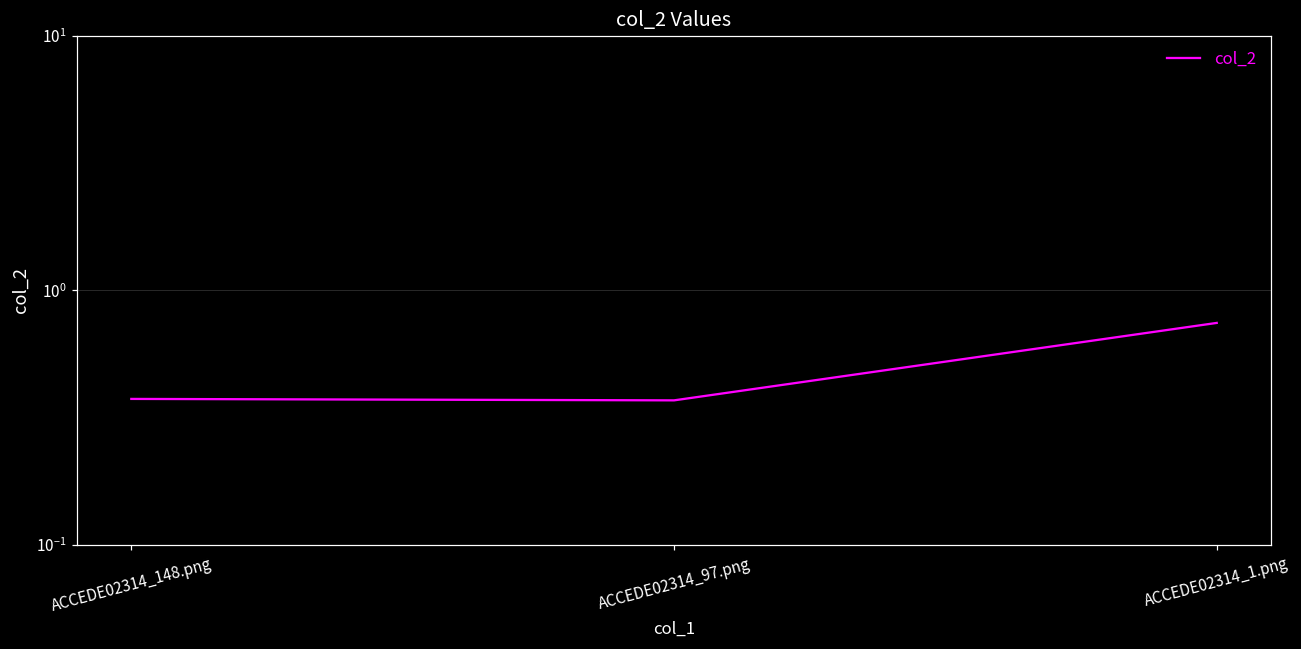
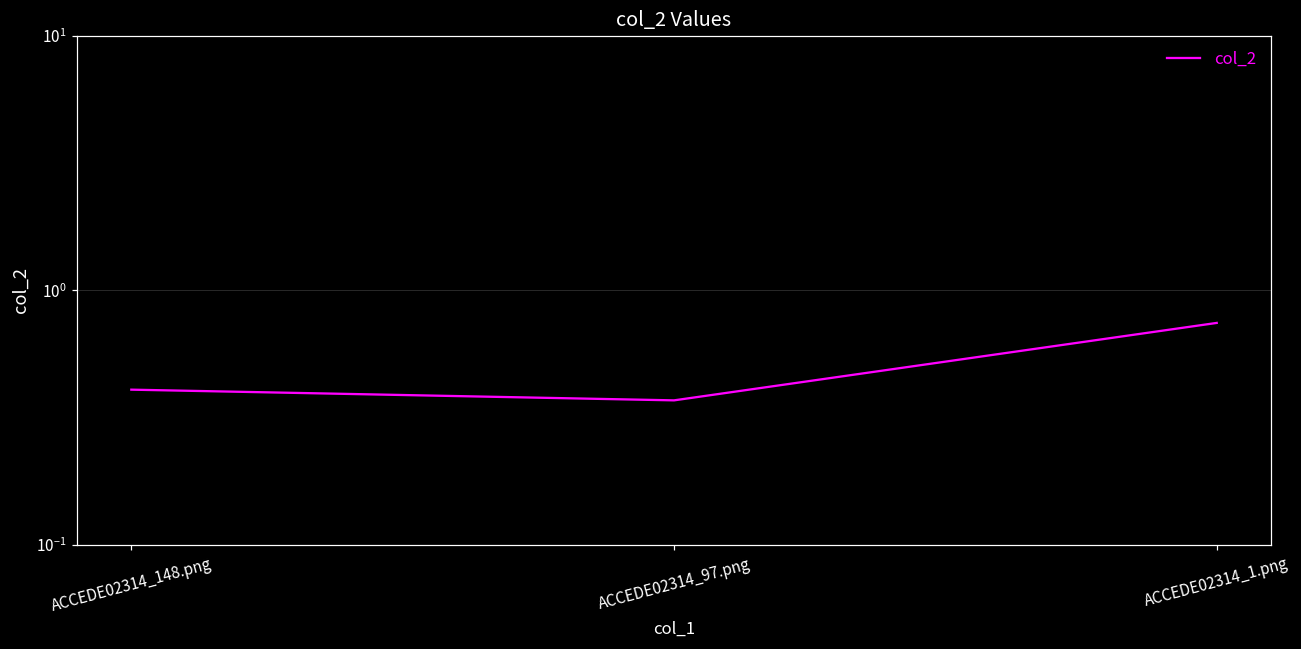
ACCEDE02314_148.png: 0.37 -> 0.41
